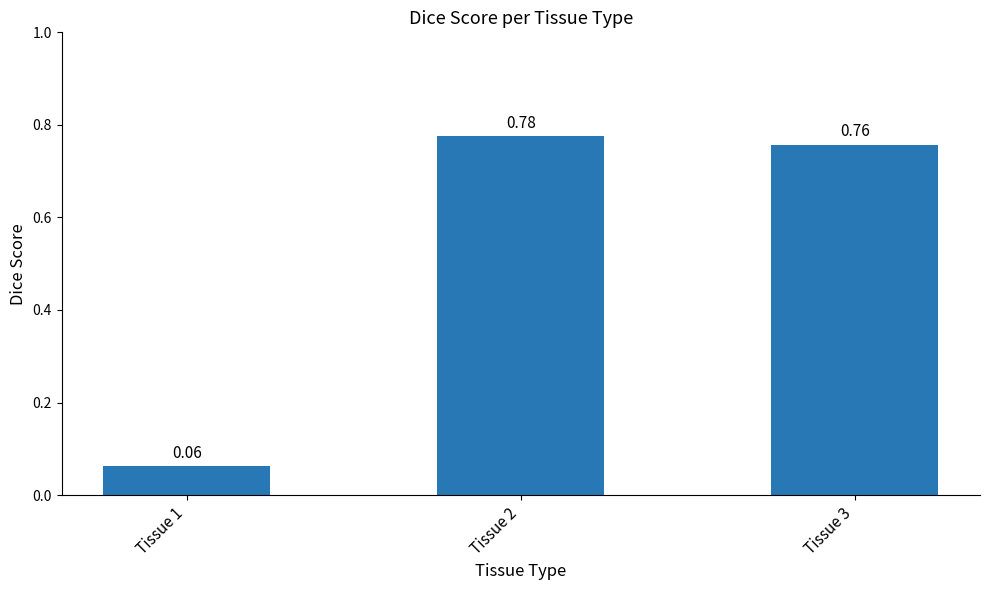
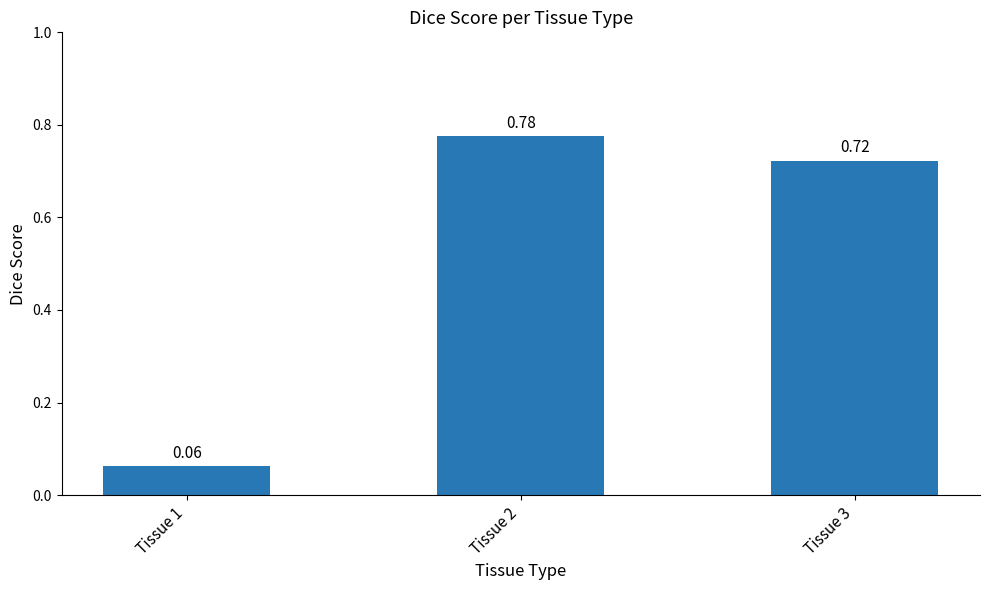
Tissue 3: 0.76 -> 0.72
